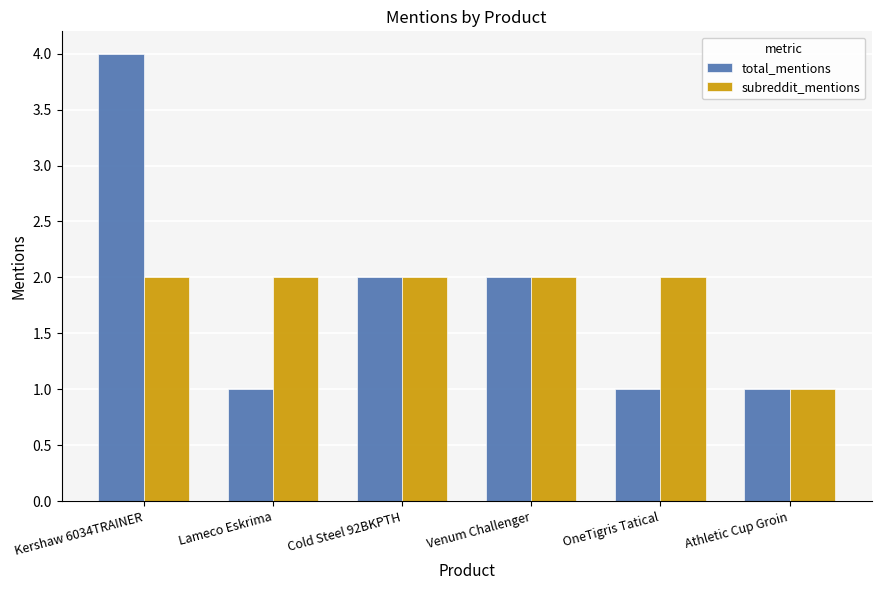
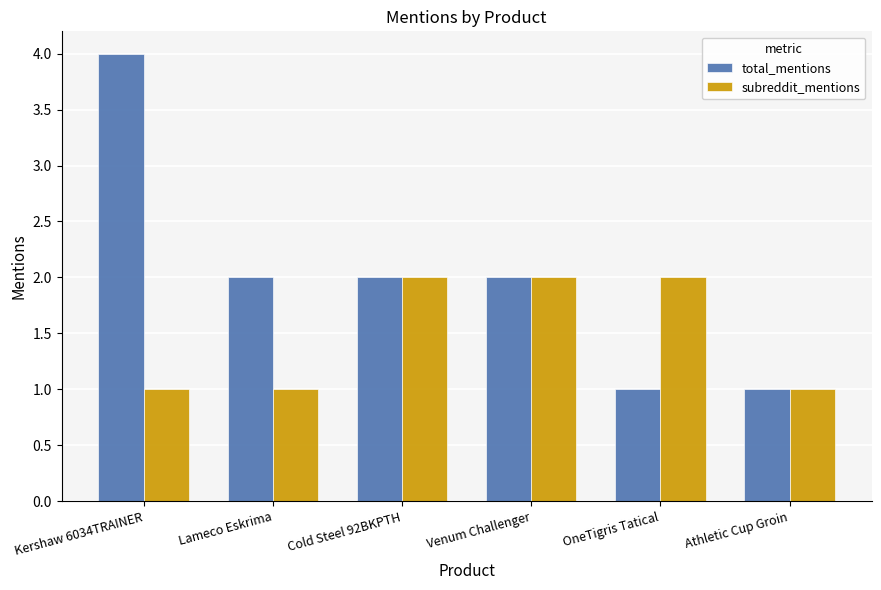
subreddit_mentions, Kershaw 6034TRAINER: 2 -> 1
total_mentions, Lameco Eskrima: 1 -> 2
subreddit_mentions, Lameco Eskrima: 2 -> 1
